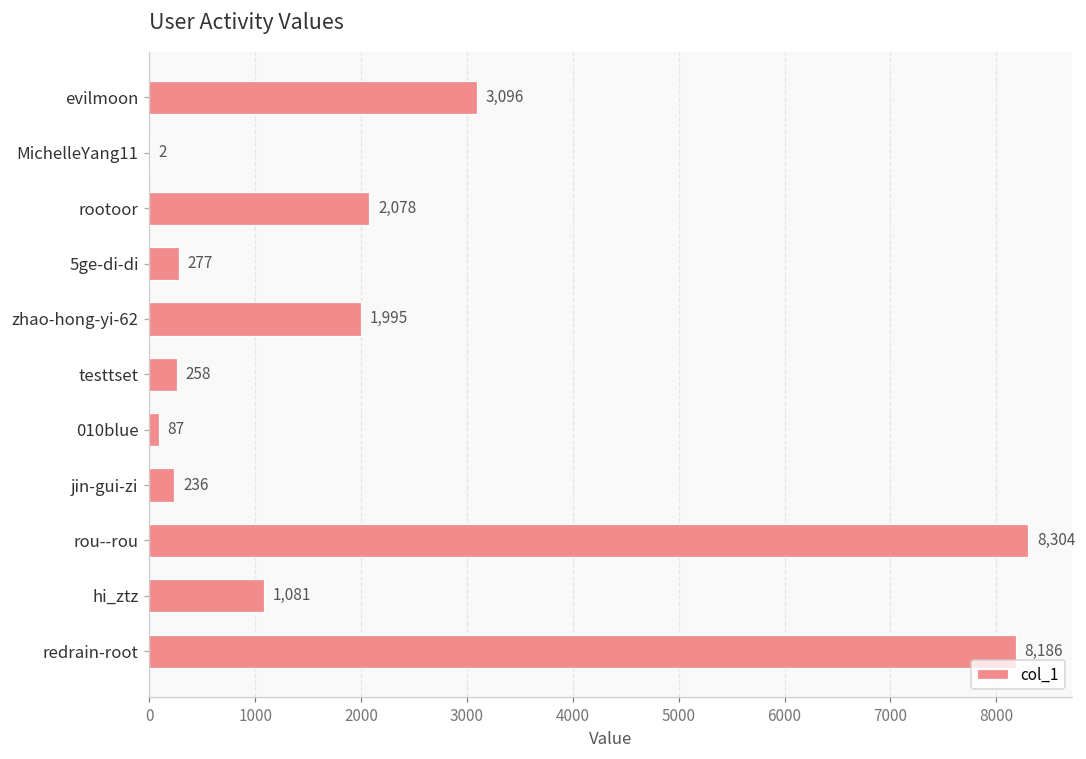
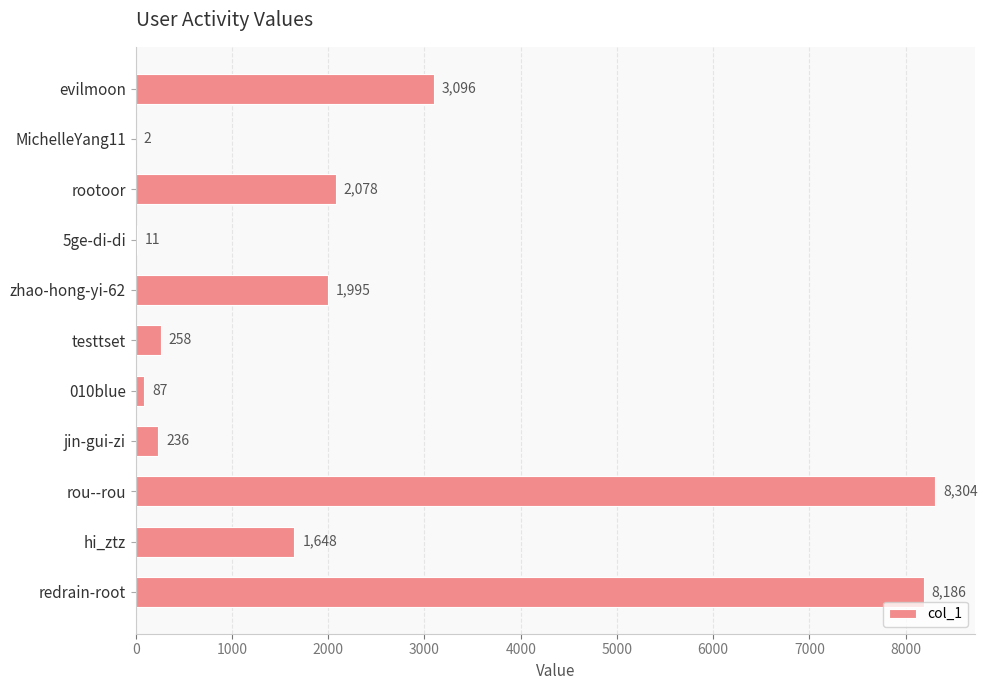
5ge-di-di: 277 -> 11
hi_ztz: 1,081 -> 1,648
